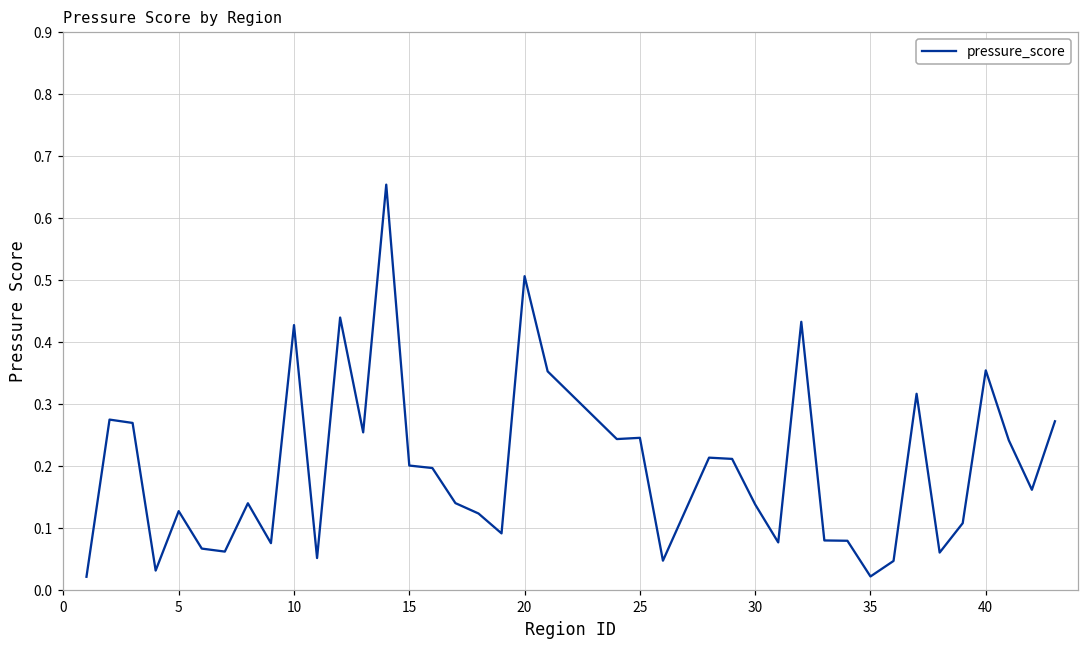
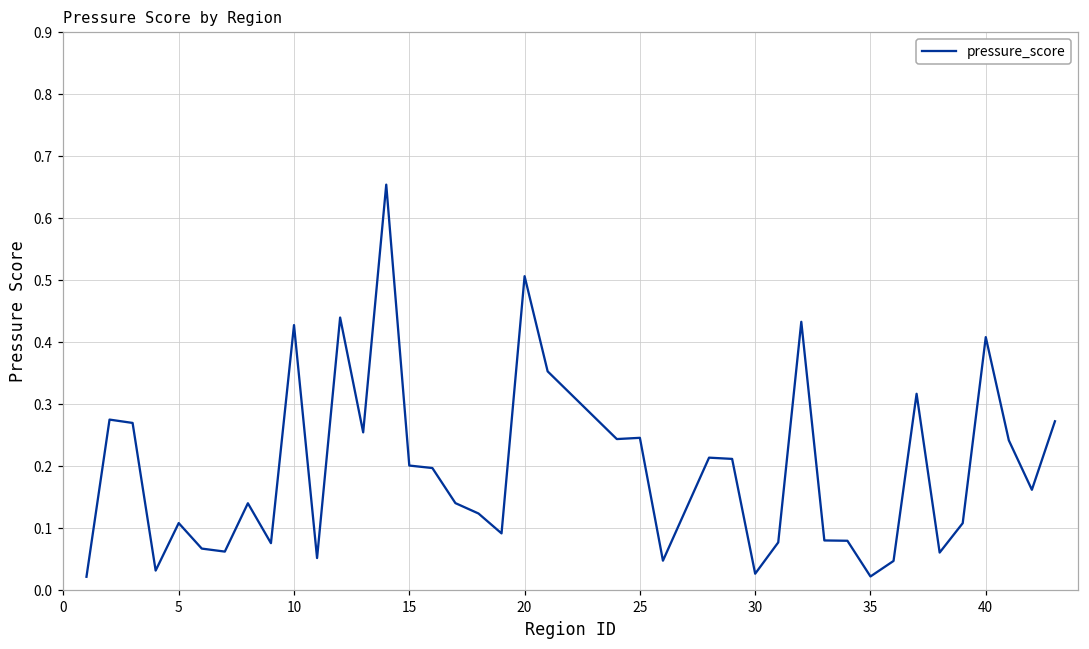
5: 0.13 -> 0.11
30: 0.14 -> 0.03
40: 0.35 -> 0.41
